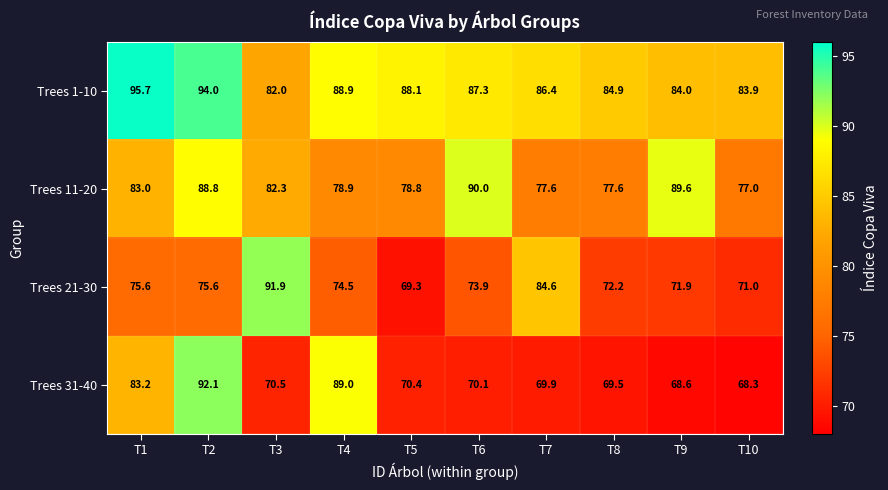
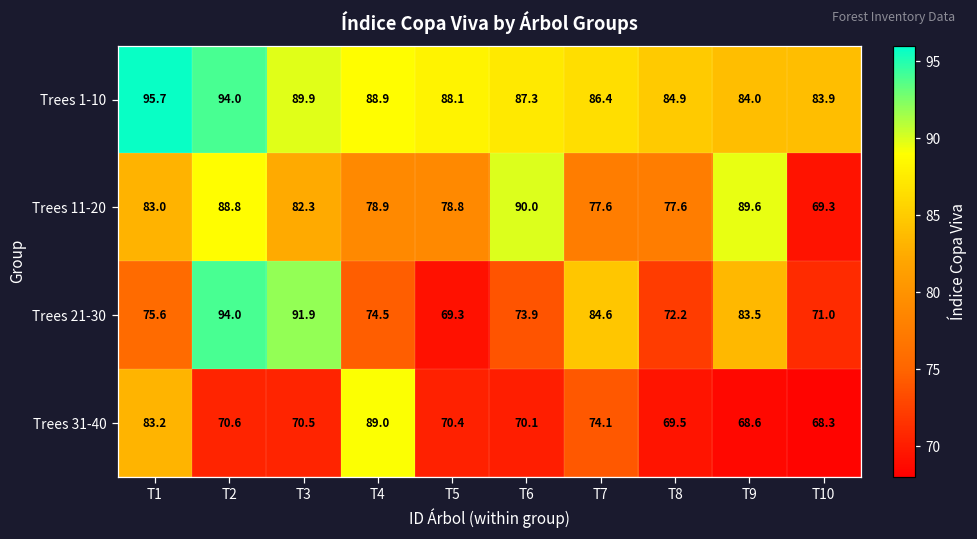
Trees 1-10, T3: 82.0 -> 89.9
Trees 11-20, T10: 77.0 -> 69.3
Trees 21-30, T2: 75.6 -> 94.0
Trees 21-30, T9: 71.9 -> 83.5
Trees 31-40, T2: 92.1 -> 70.6
Trees 31-40, T7: 69.9 -> 74.1
